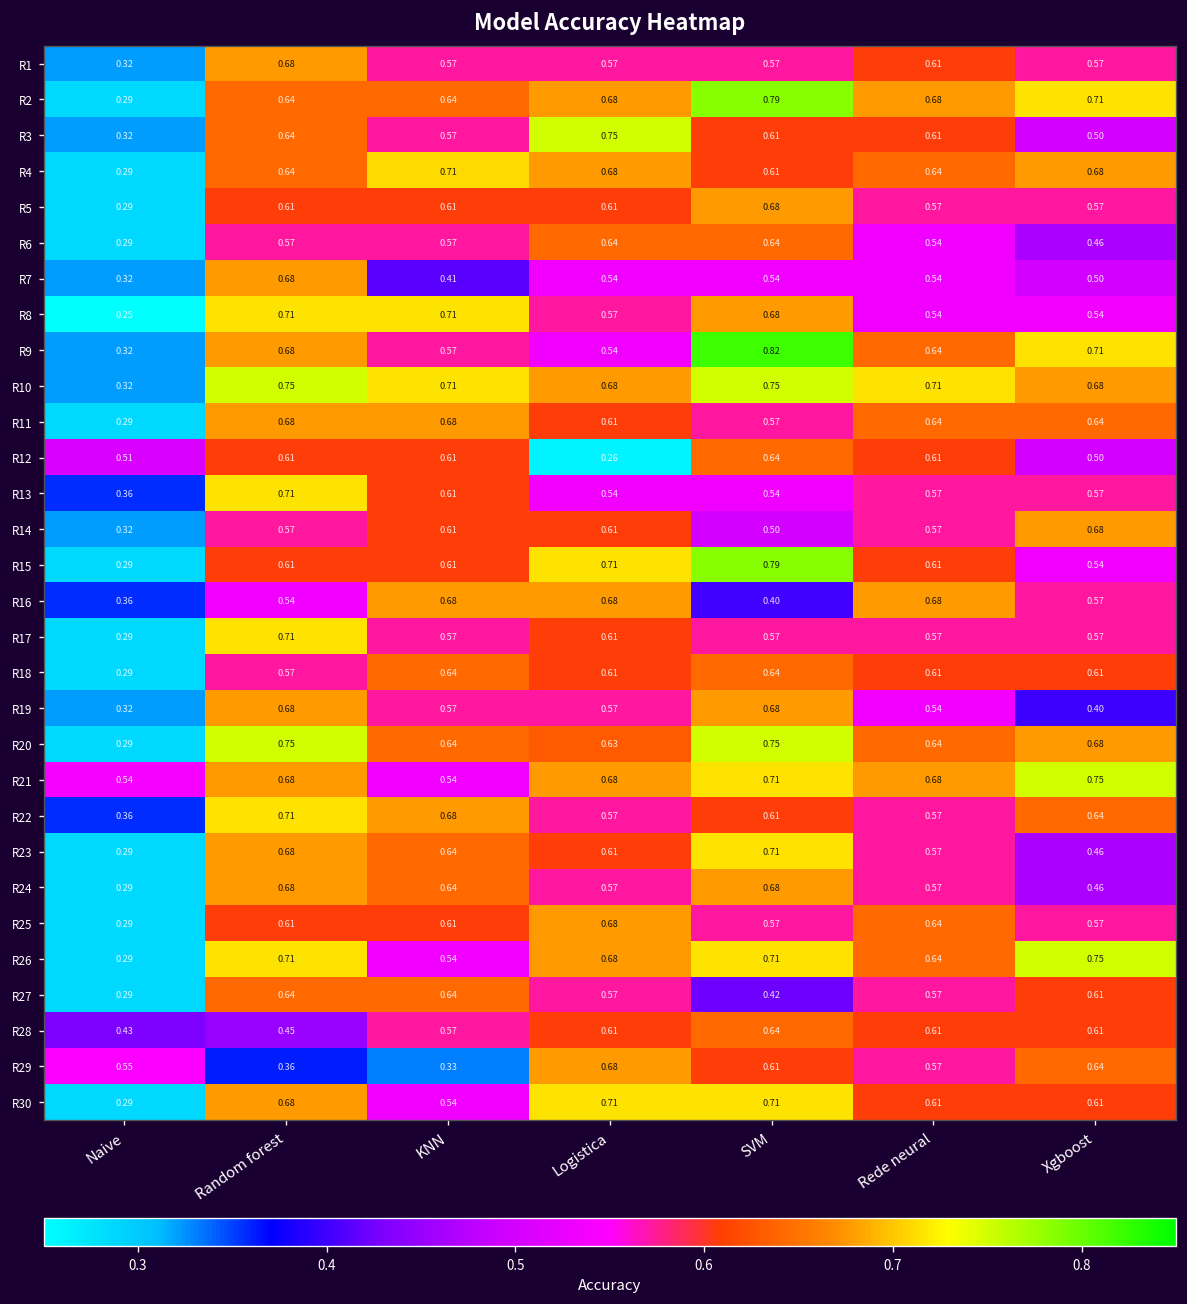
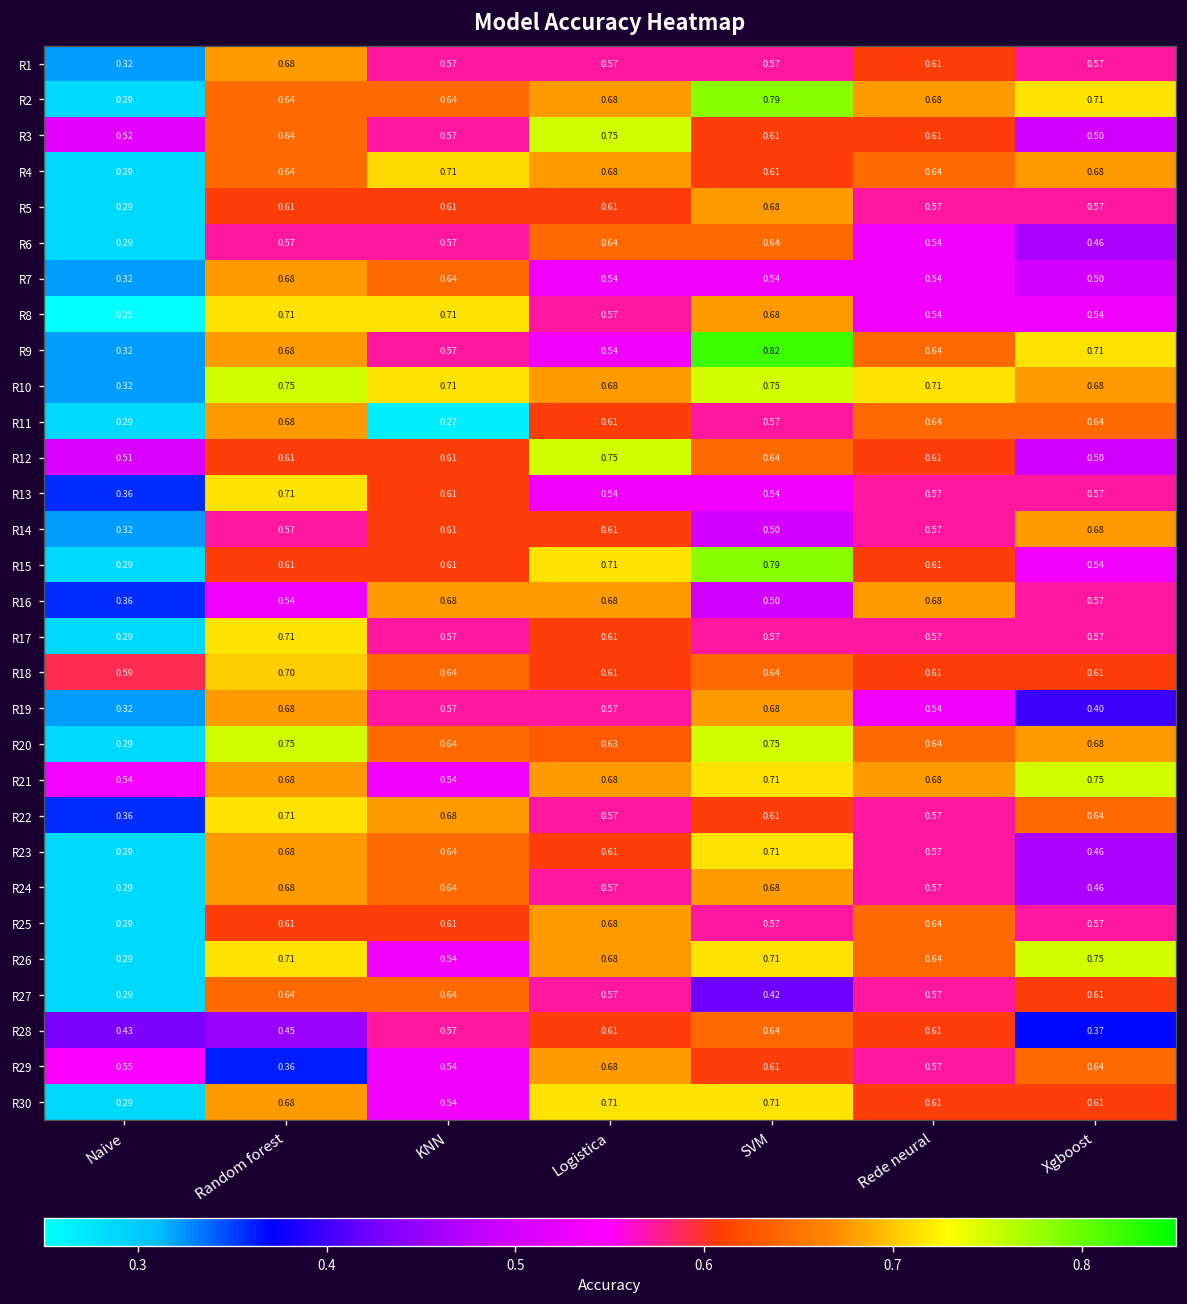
R3, Naive: 0.32 -> 0.52
R7, KNN: 0.41 -> 0.64
R11, KNN: 0.68 -> 0.27
R12, Logistica: 0.26 -> 0.75
R16, SVM: 0.40 -> 0.50
R18, Naive: 0.29 -> 0.59
R18, Random forest: 0.57 -> 0.70
R28, Xgboost: 0.61 -> 0.37
R29, KNN: 0.33 -> 0.54
